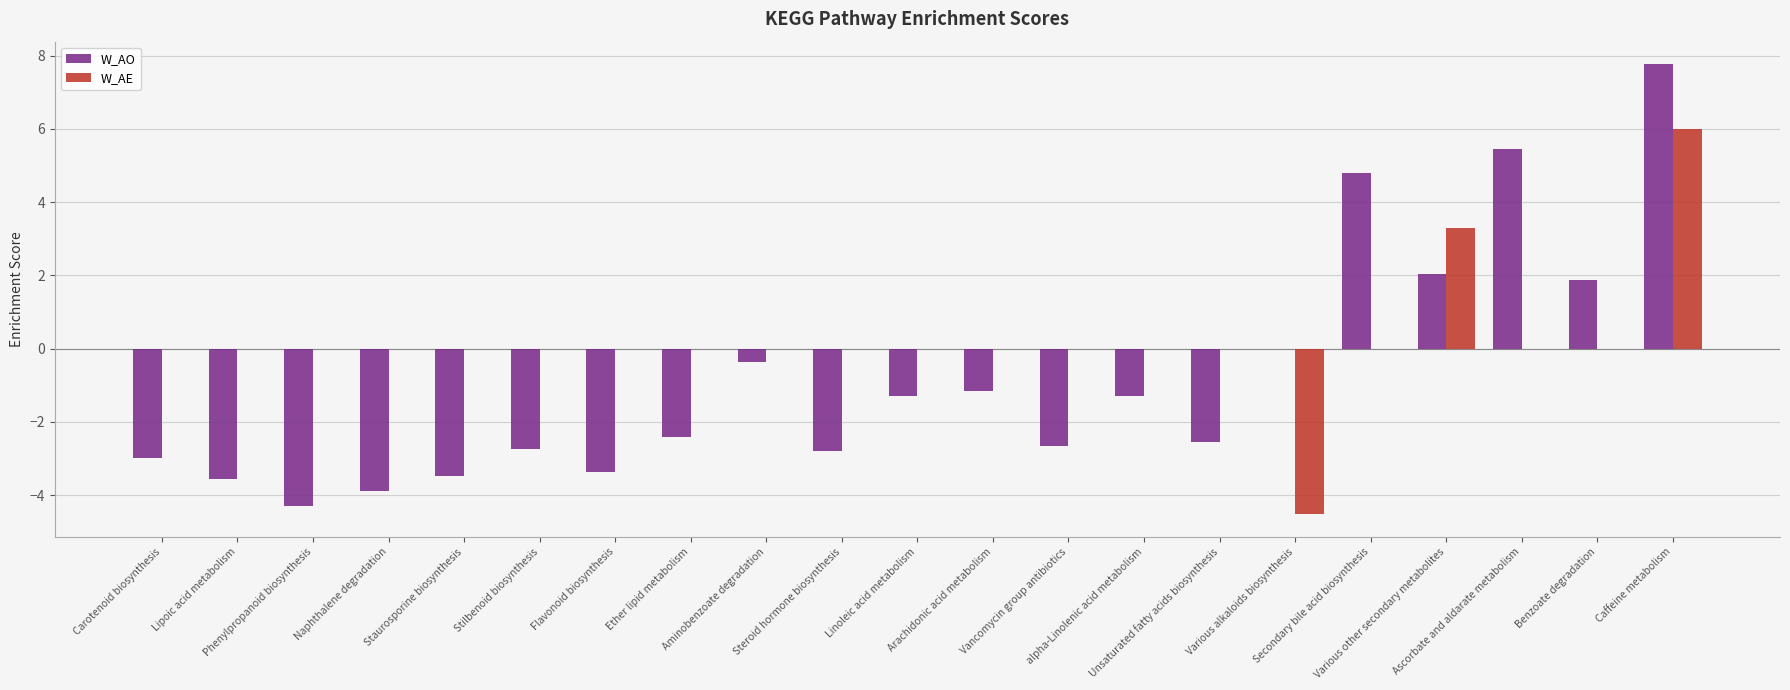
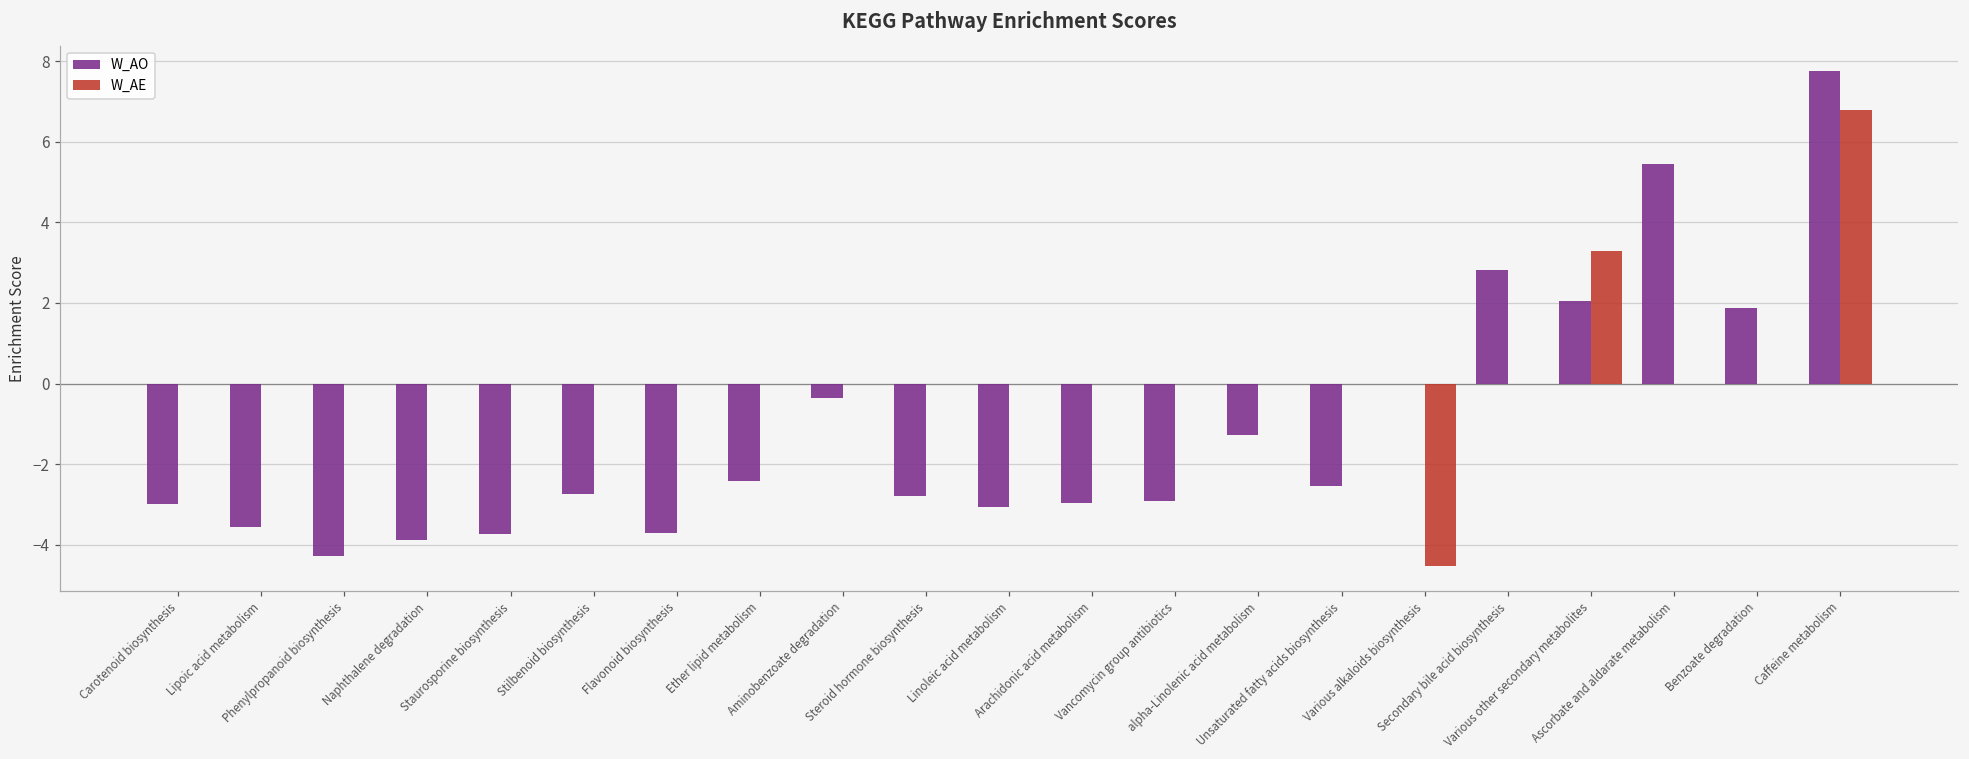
W_AO, Staurosporine biosynthesis: -3.5 -> -3.7
W_AO, Flavonoid biosynthesis: -3.4 -> -3.7
W_AO, Linoleic acid metabolism: -1.3 -> -3.1
W_AO, Arachidonic acid metabolism: -1.2 -> -3.0
W_AO, Vancomycin group antibiotics: -2.7 -> -2.9
W_AO, Secondary bile acid biosynthesis: 4.8 -> 2.8
W_AE, Caffeine metabolism: 6.0 -> 6.8
